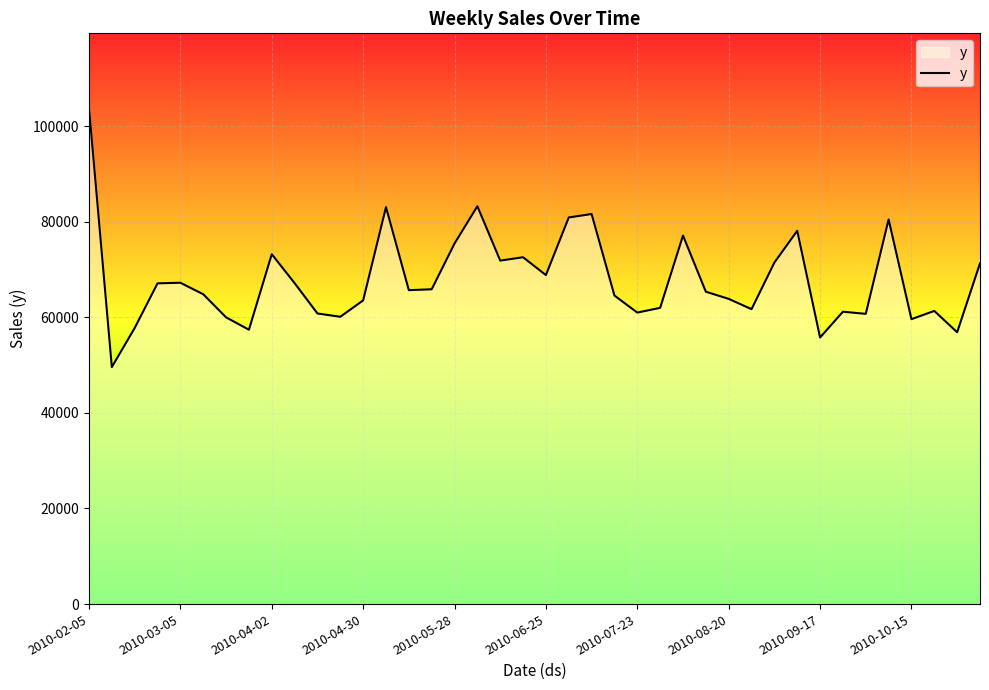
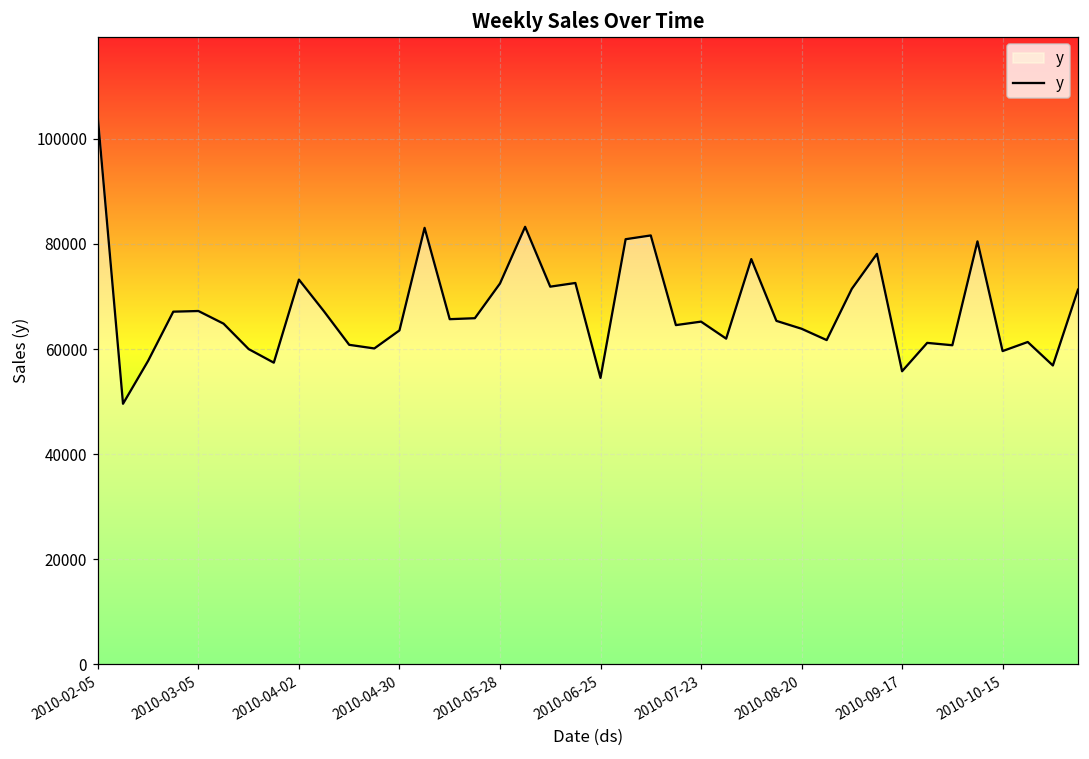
2010-05-28: 75000 -> 72000
2010-06-25: 69000 -> 55000
2010-07-23: 61000 -> 65000
